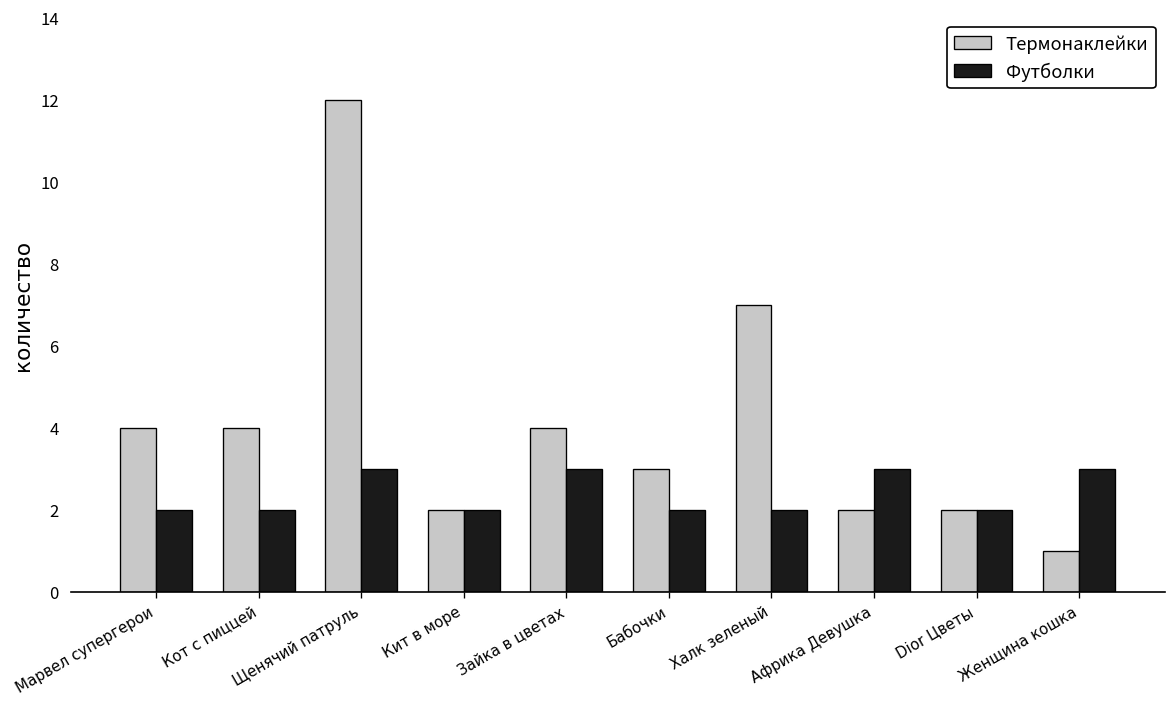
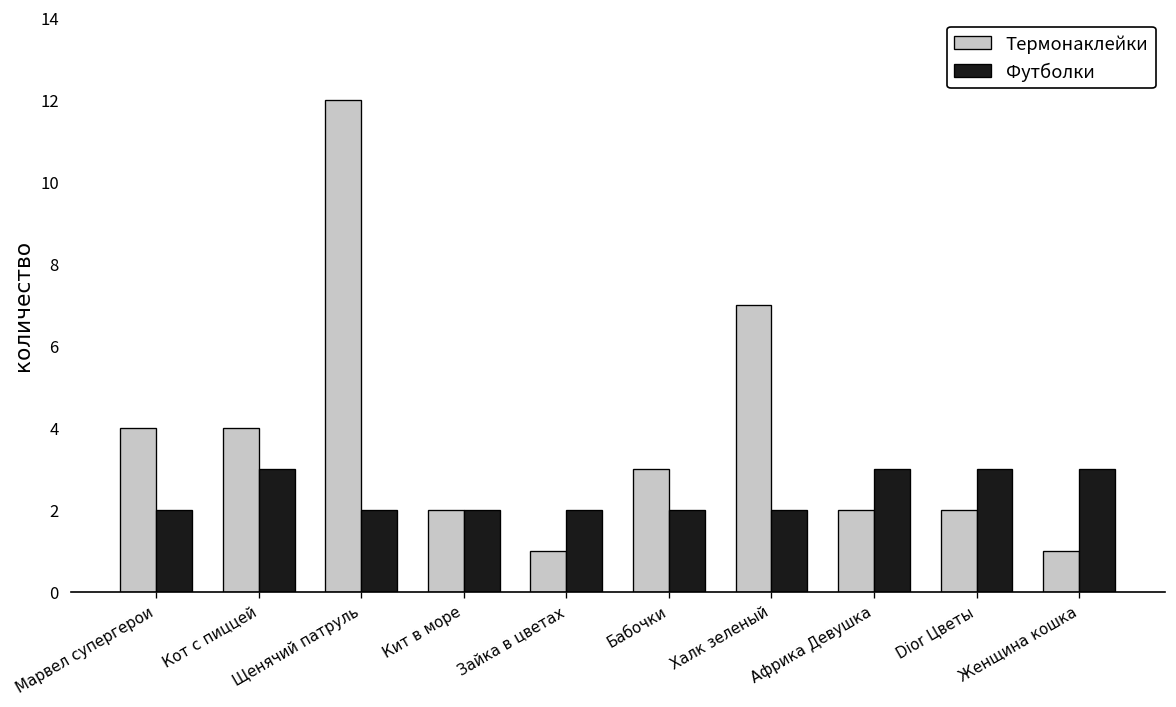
Футболки, Кот с пиццей: 2 -> 3
Футболки, Щенячий патруль: 3 -> 2
Термонаклейки, Зайка в цветах: 4 -> 1
Футболки, Зайка в цветах: 3 -> 2
Футболки, Dior Цветы: 2 -> 3
